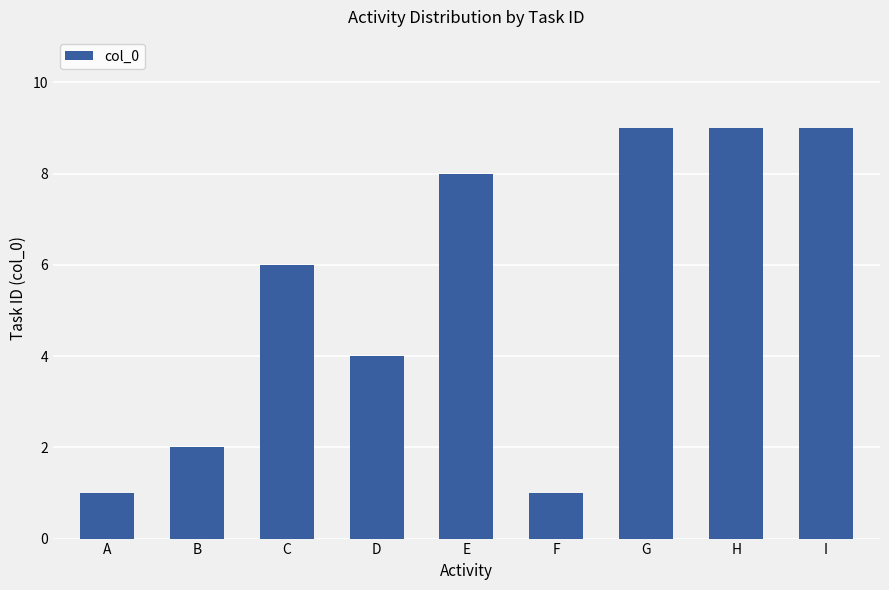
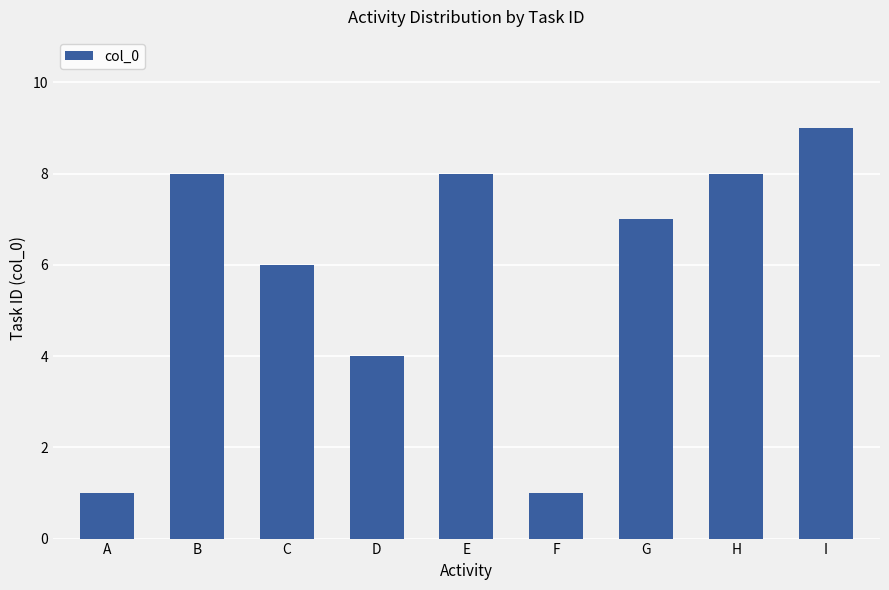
B: 2 -> 8
G: 9 -> 7
H: 9 -> 8
